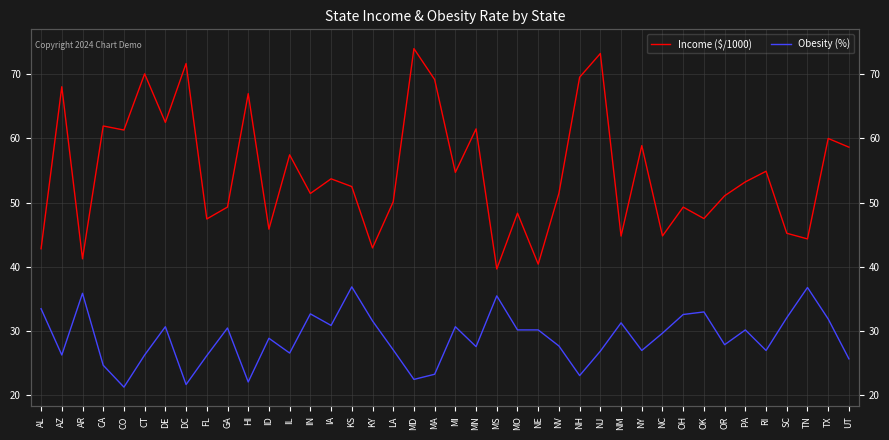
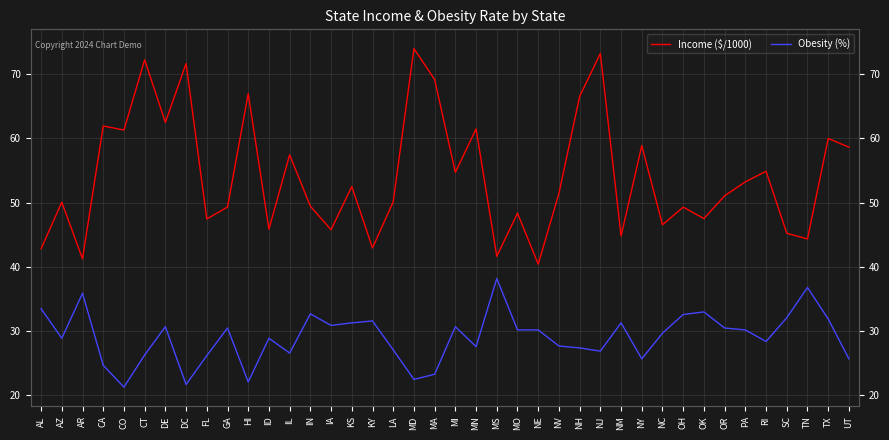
Income ($/1000), AZ: 68 -> 50
Obesity (%), AZ: 26 -> 29
Income ($/1000), CT: 70 -> 72
Income ($/1000), IN: 51 -> 49
Income ($/1000), IA: 54 -> 46
Obesity (%), KS: 37 -> 31
Income ($/1000), MS: 40 -> 42
Obesity (%), MS: 36 -> 38
Income ($/1000), NH: 70 -> 67
Obesity (%), NH: 23 -> 27
Obesity (%), NY: 27 -> 26
Income ($/1000), NC: 45 -> 47
Obesity (%), OR: 28 -> 31
Obesity (%), RI: 27 -> 28
